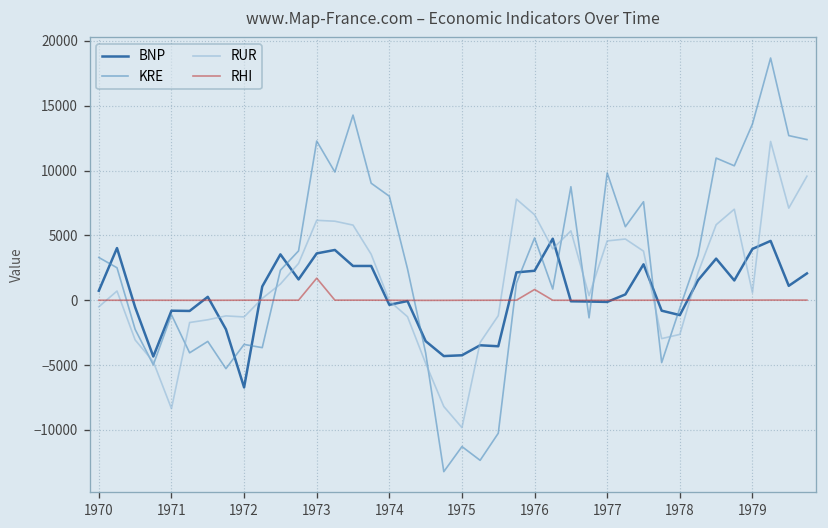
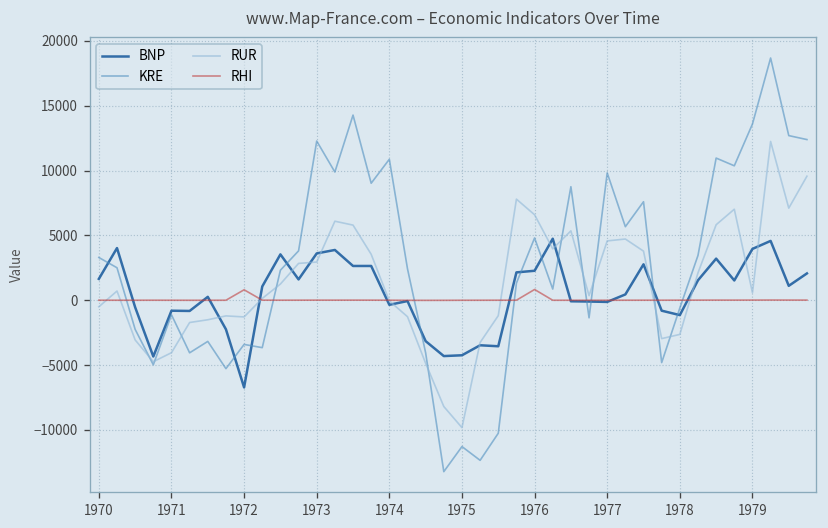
BNP, 1970: 700 -> 1600
RUR, 1971: -8400 -> -4000
RHI, 1972: 0 -> 800
RUR, 1973: 6200 -> 2900
RHI, 1973: 1700 -> 0
KRE, 1974: 8000 -> 10900
